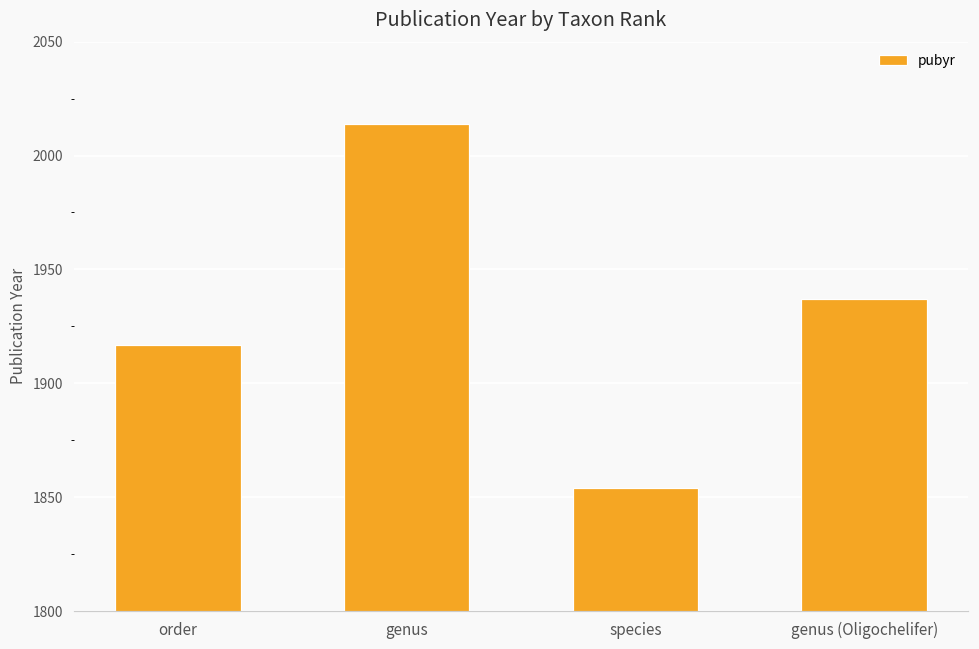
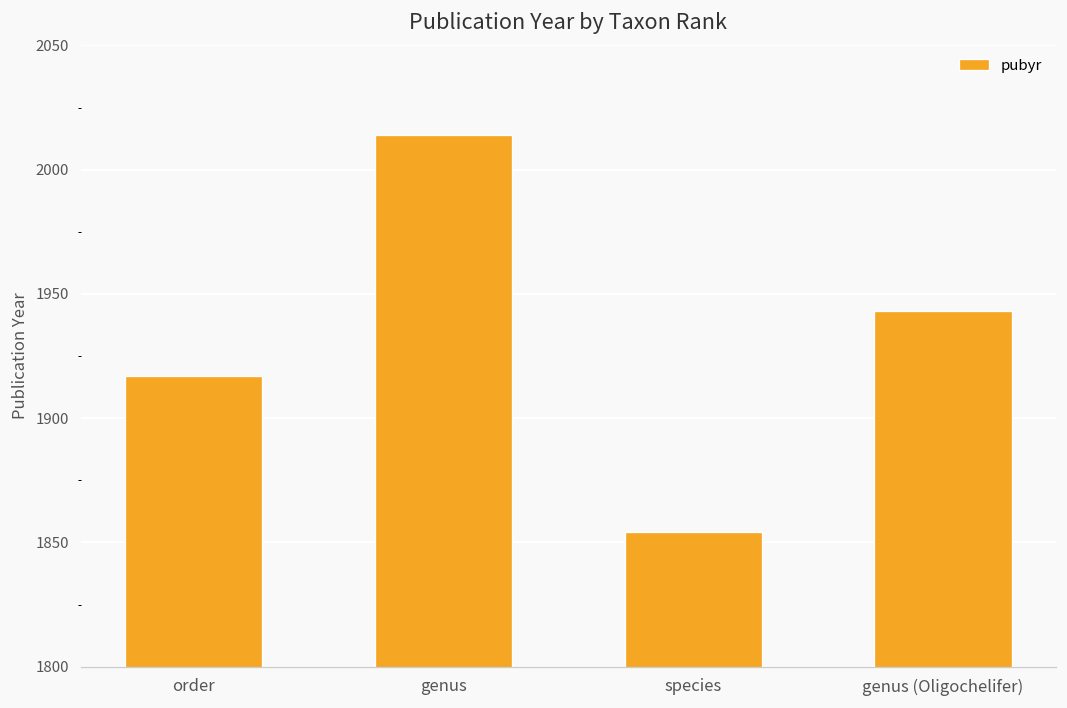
genus (Oligochelifer): 1937 -> 1943
